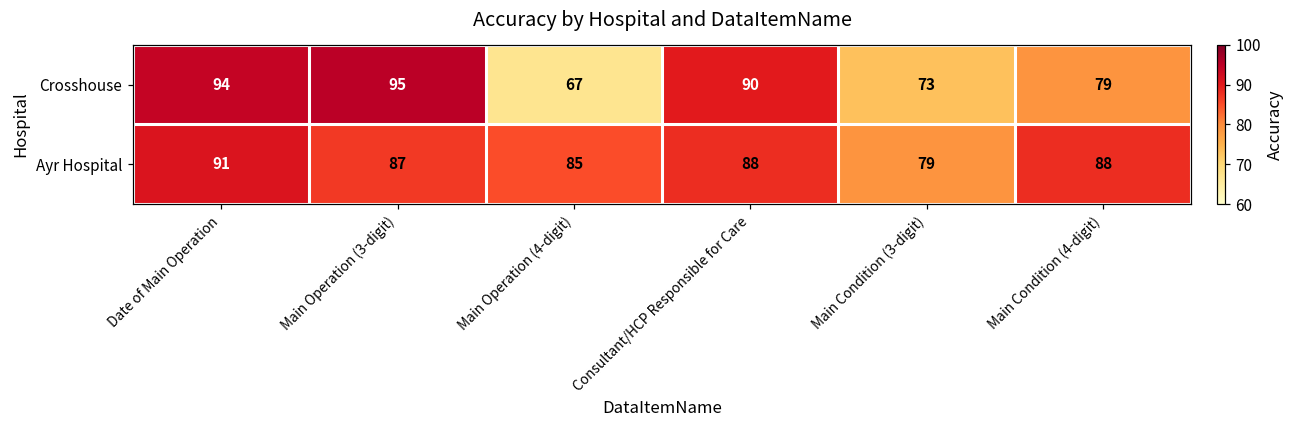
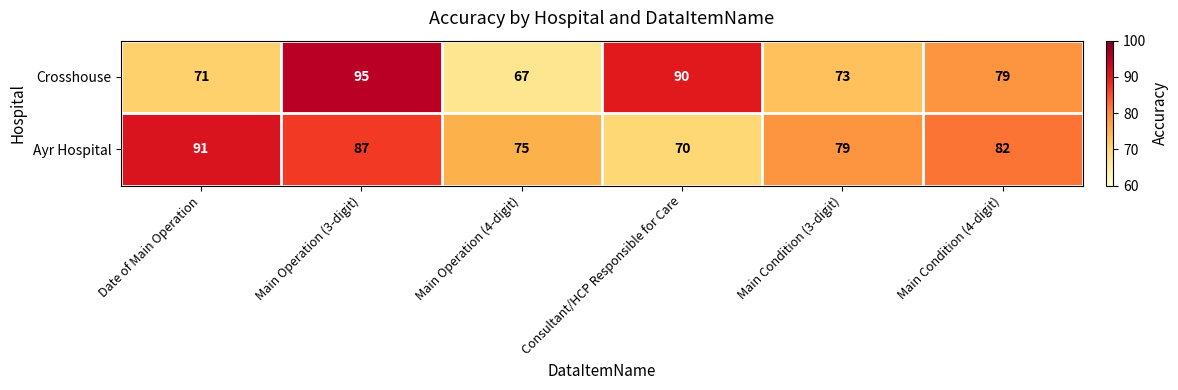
Crosshouse, Date of Main Operation: 94 -> 71
Ayr Hospital, Main Operation (4-digit): 85 -> 75
Ayr Hospital, Consultant/HCP Responsible for Care: 88 -> 70
Ayr Hospital, Main Condition (4-digit): 88 -> 82
